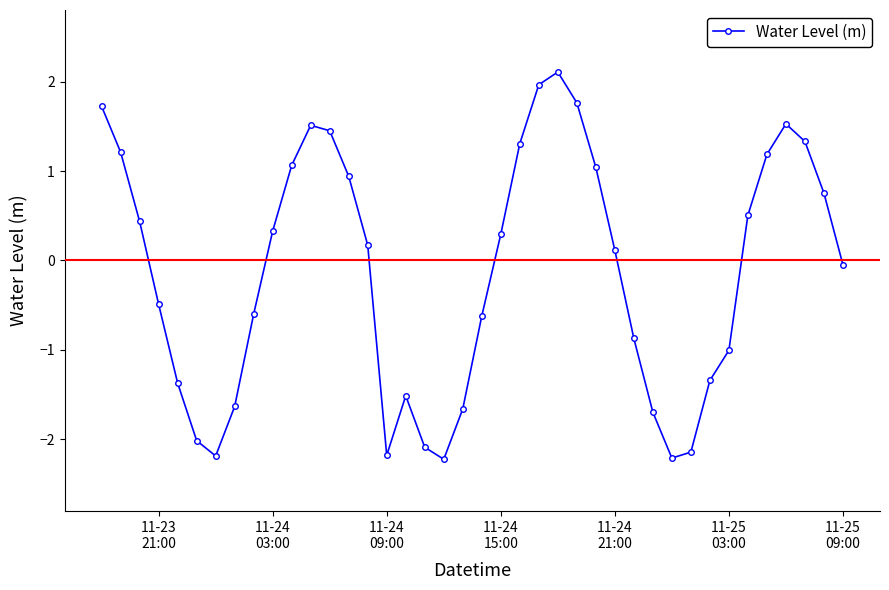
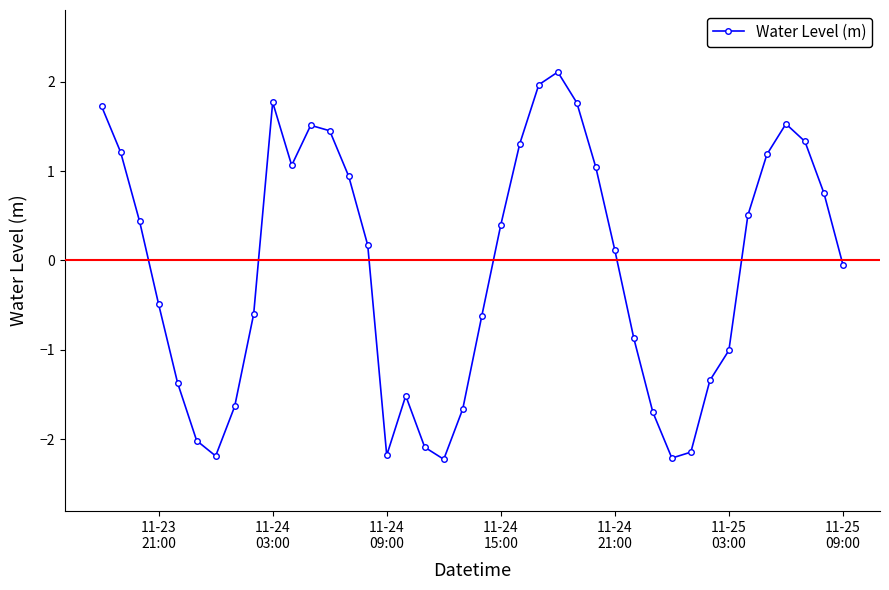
11-24 03:00: 0.3 -> 1.8
11-24 15:00: 0.3 -> 0.4
